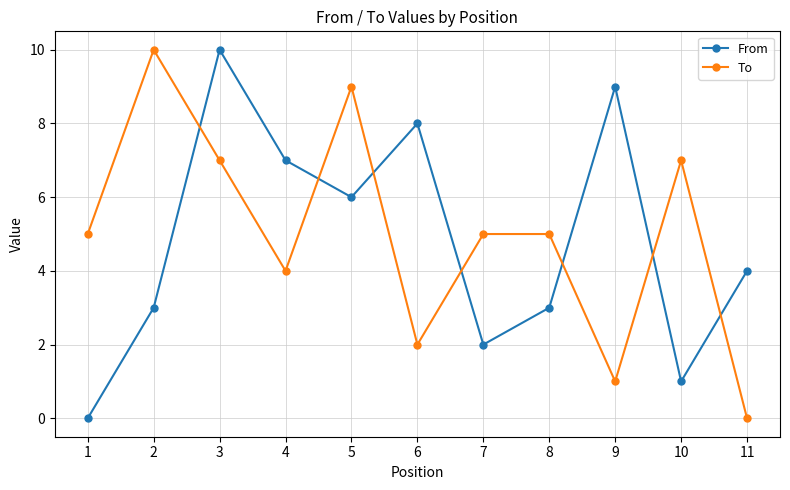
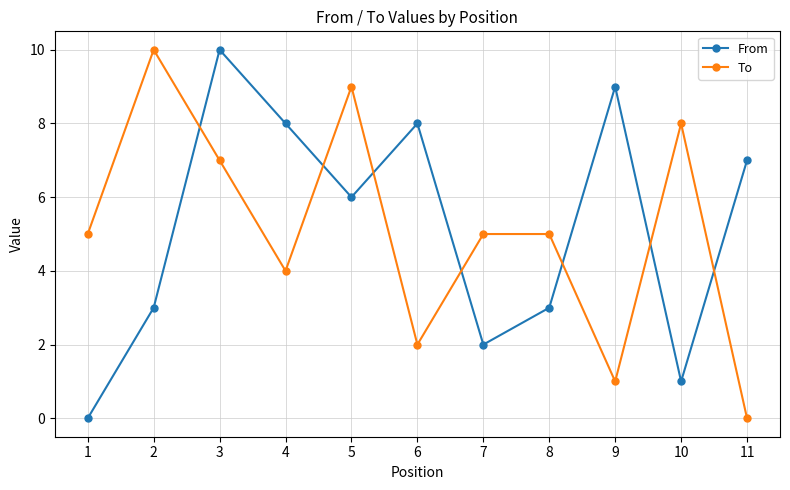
From, 4: 7 -> 8
To, 10: 7 -> 8
From, 11: 4 -> 7
